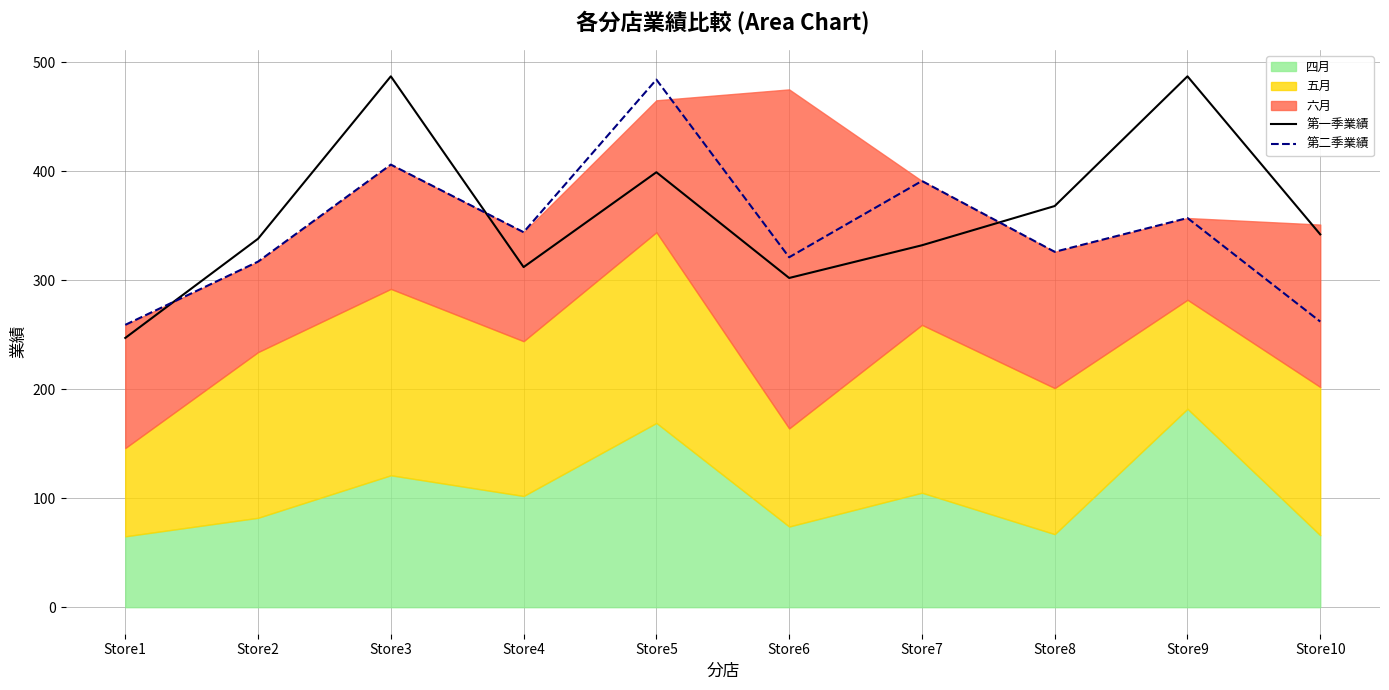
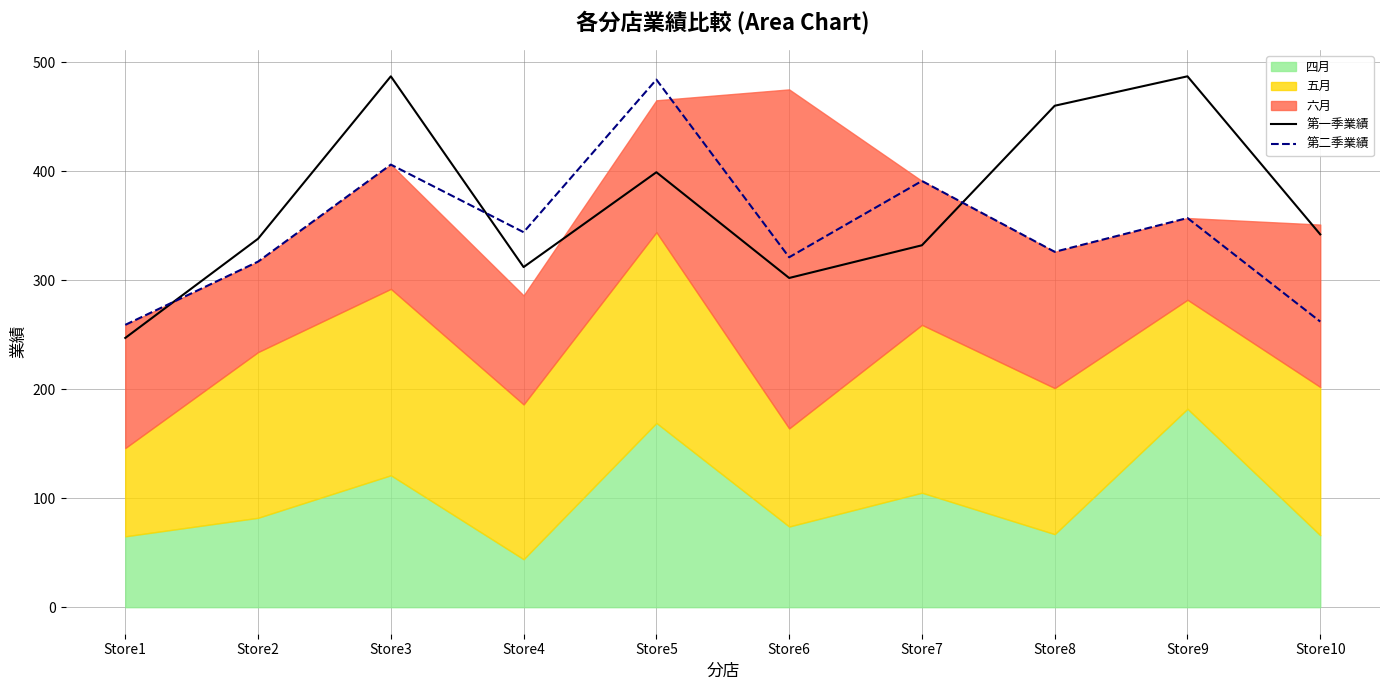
四月, Store4: 102 -> 44
第一季業績, Store8: 368 -> 460
